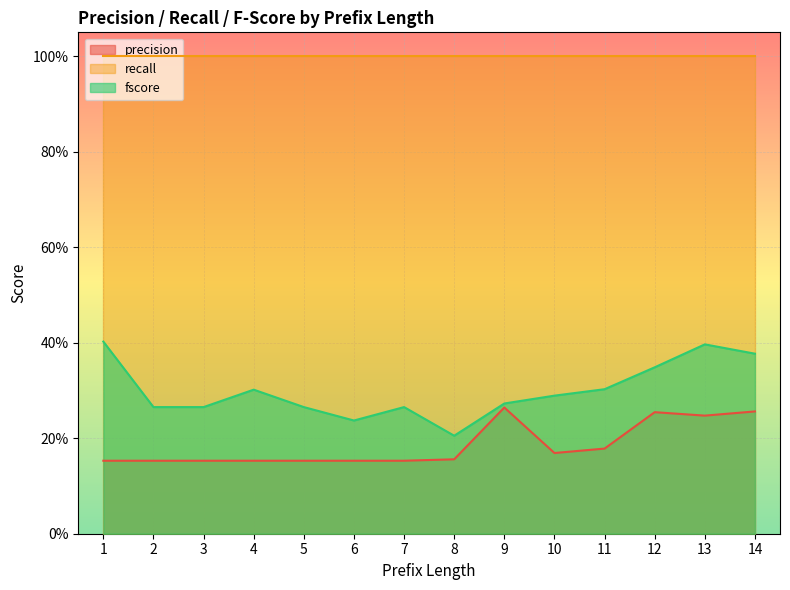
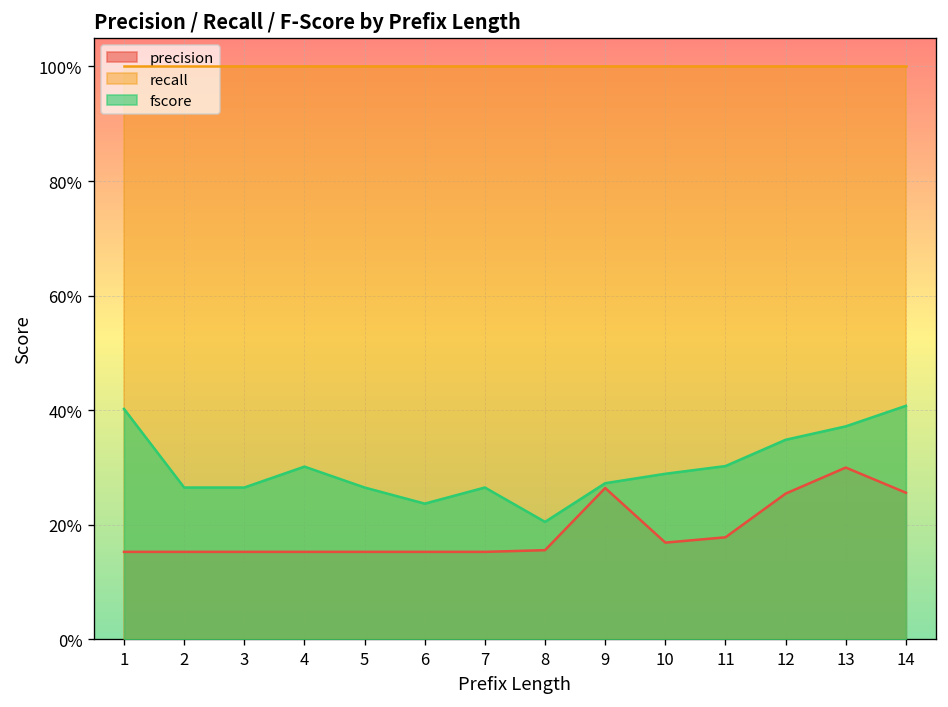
precision, 13: 25% -> 30%
fscore, 13: 40% -> 37%
fscore, 14: 38% -> 41%
